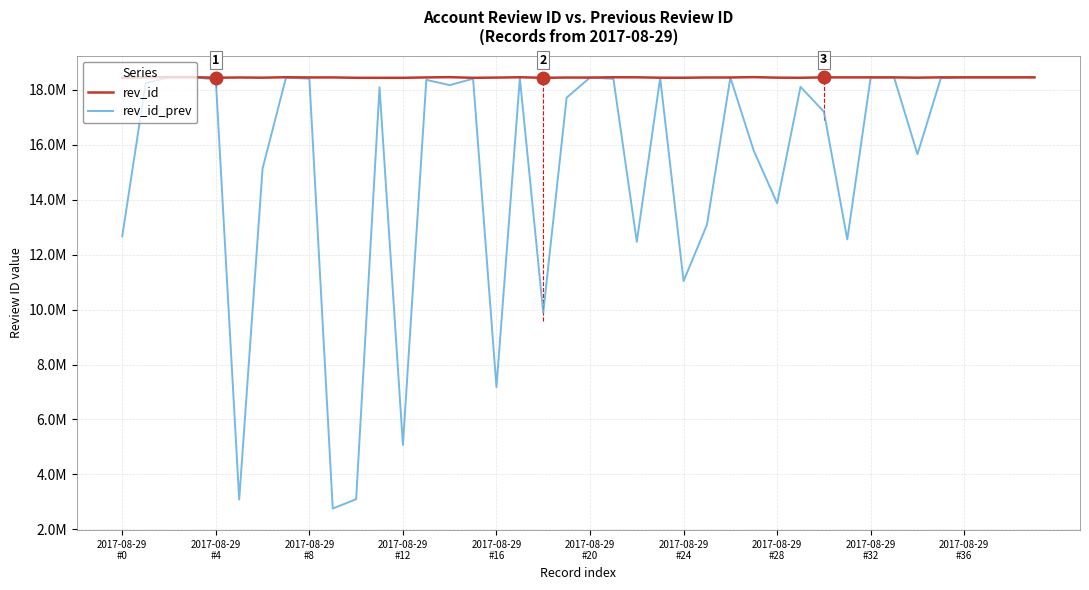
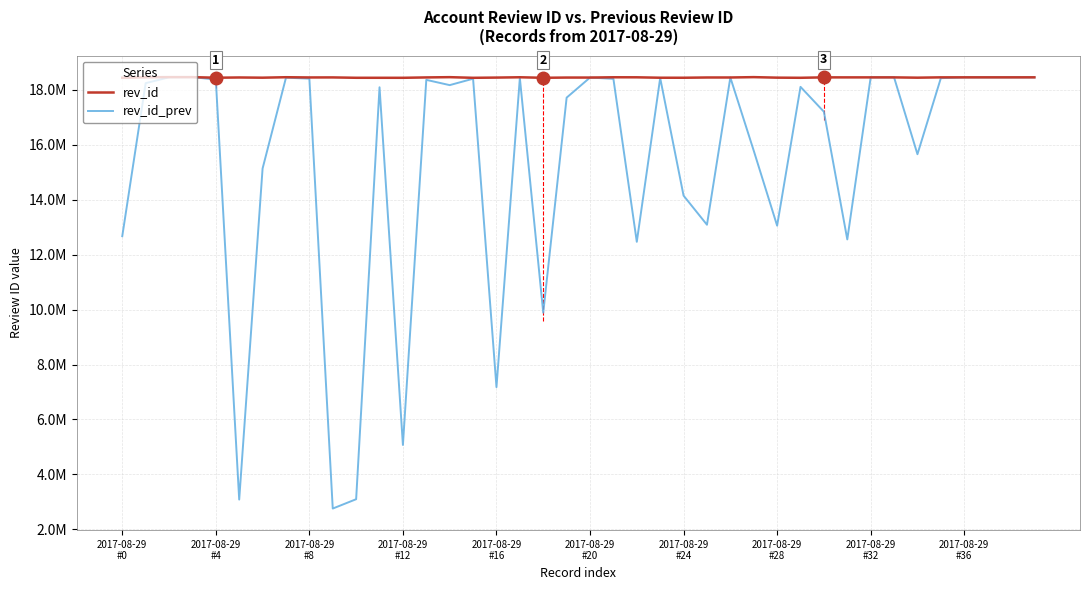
rev_id_prev, 2017-08-29 #24: 11000000 -> 14100000
rev_id_prev, 2017-08-29 #28: 13900000 -> 13100000
